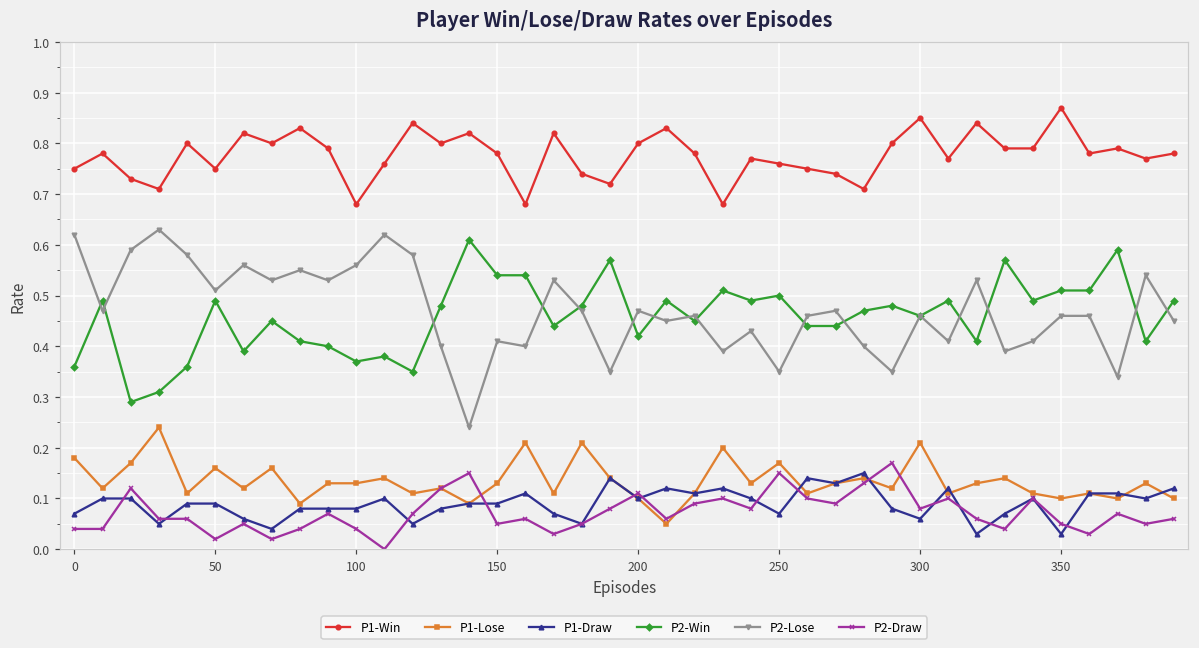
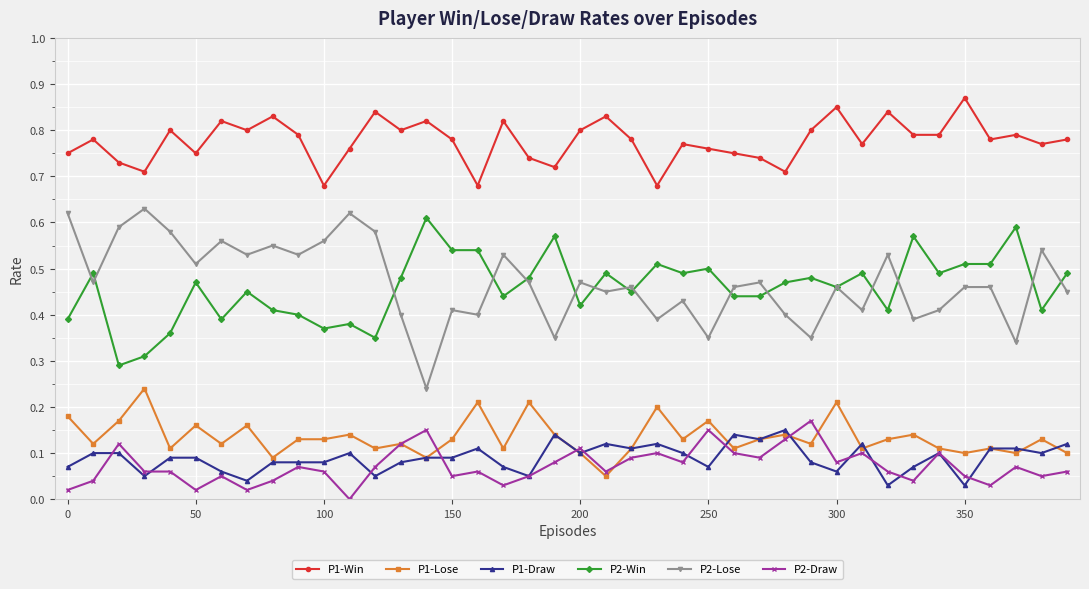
P2-Win, 0: 0.36 -> 0.39
P2-Draw, 0: 0.04 -> 0.02
P2-Win, 50: 0.49 -> 0.47
P2-Draw, 100: 0.04 -> 0.06
